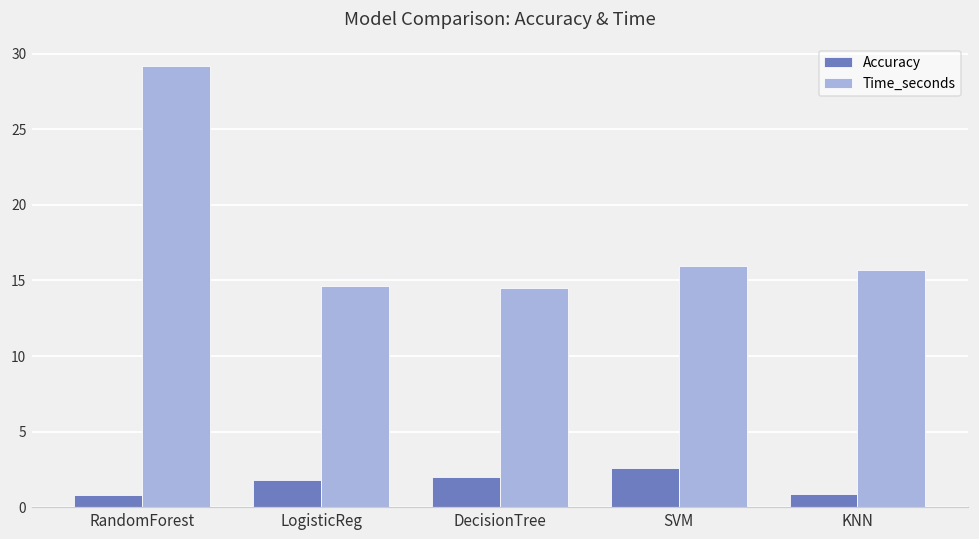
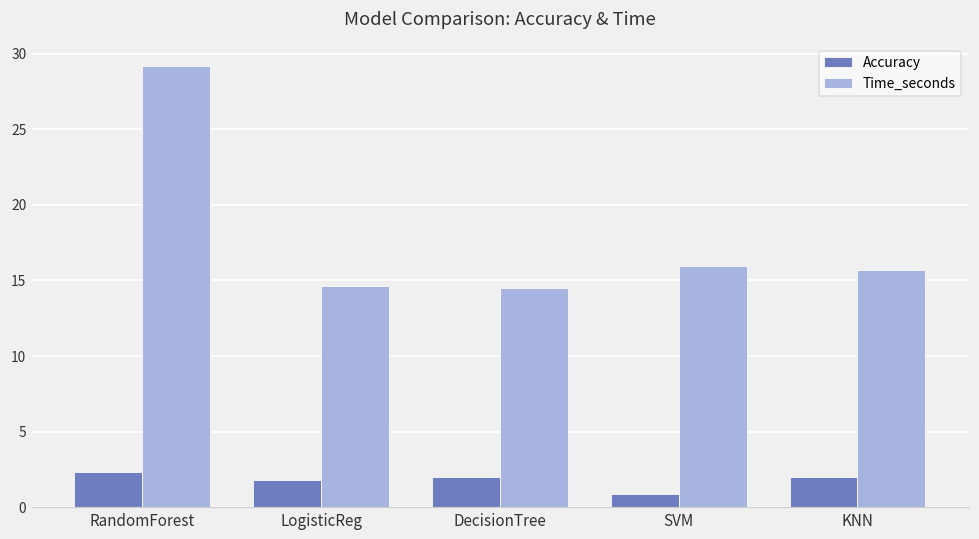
Accuracy, RandomForest: 0.8 -> 2.3
Accuracy, SVM: 2.6 -> 0.9
Accuracy, KNN: 0.9 -> 2.0
